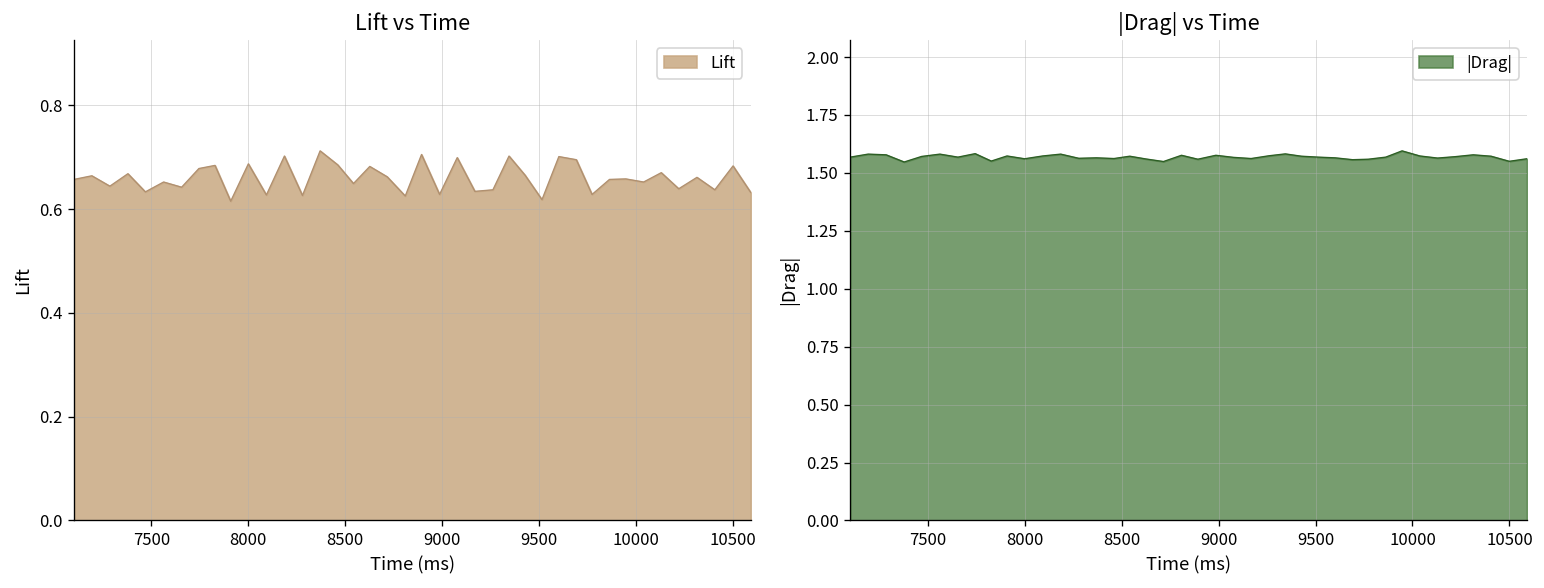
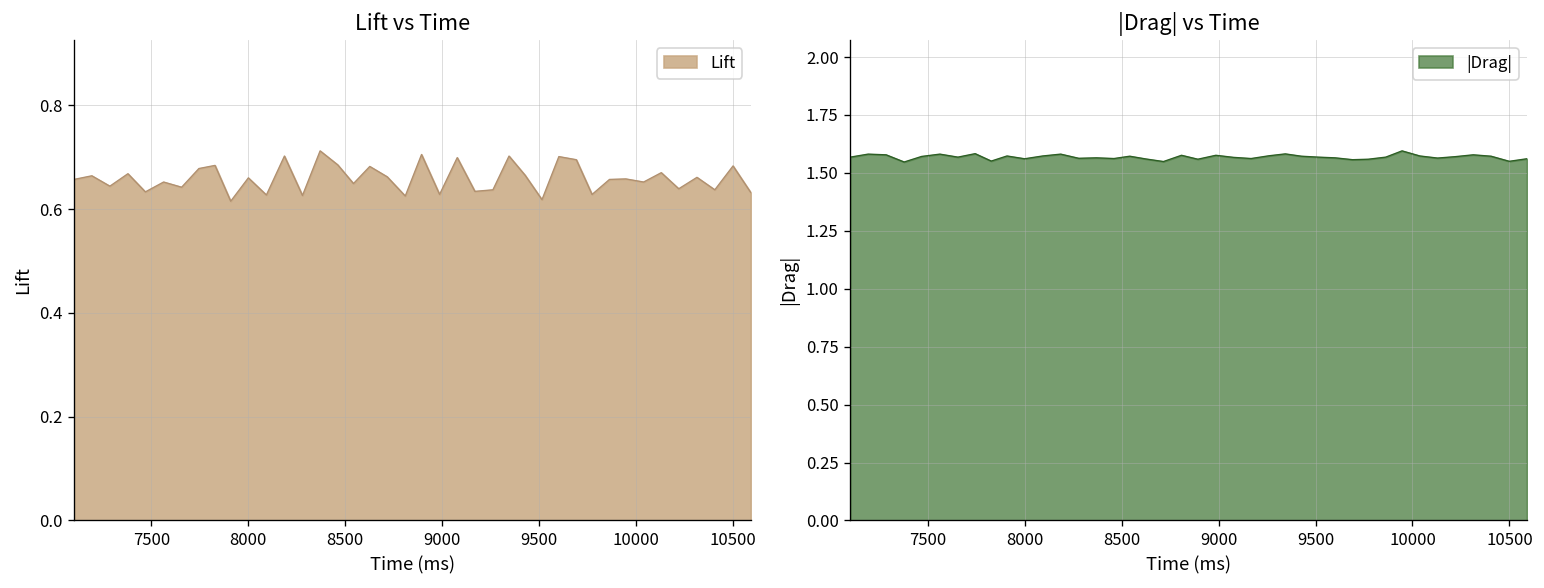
Lift vs Time, 8000: 0.69 -> 0.66
